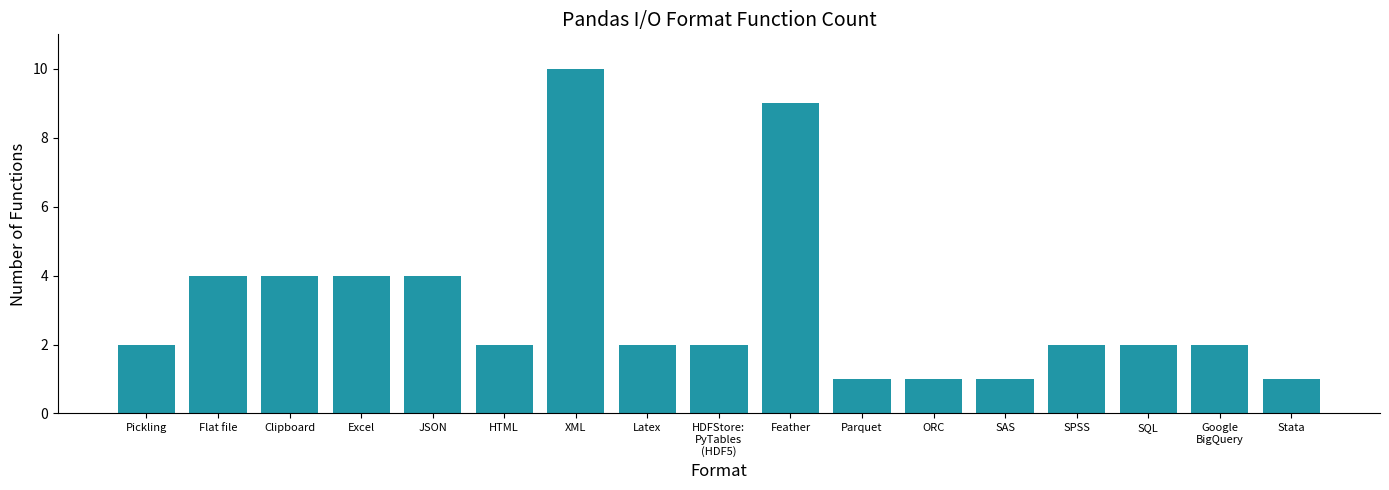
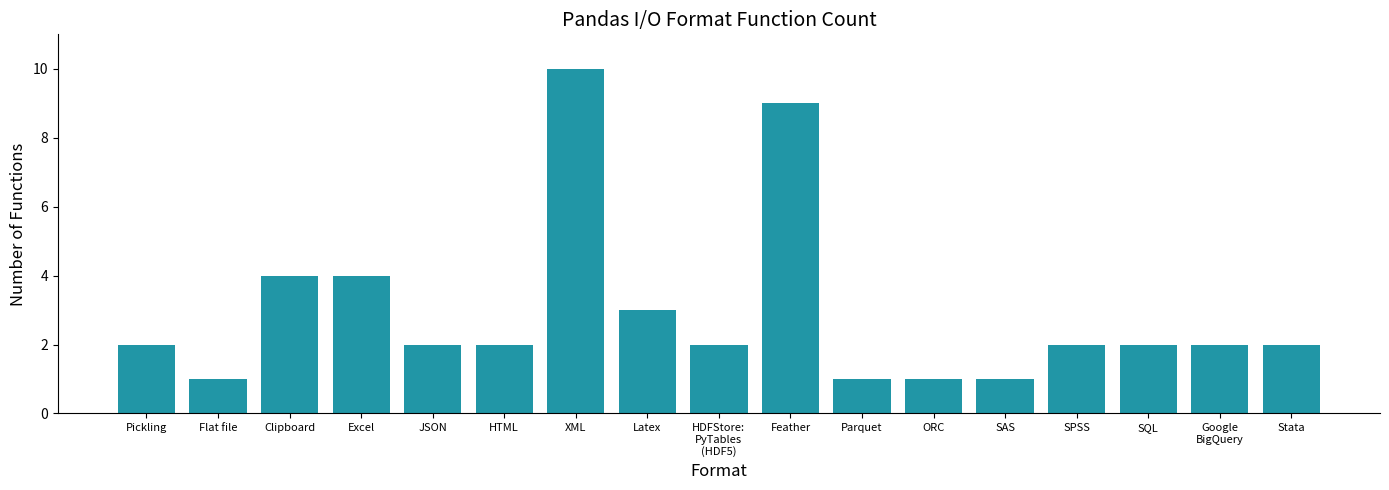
Flat file: 4 -> 1
JSON: 4 -> 2
Latex: 2 -> 3
Stata: 1 -> 2
